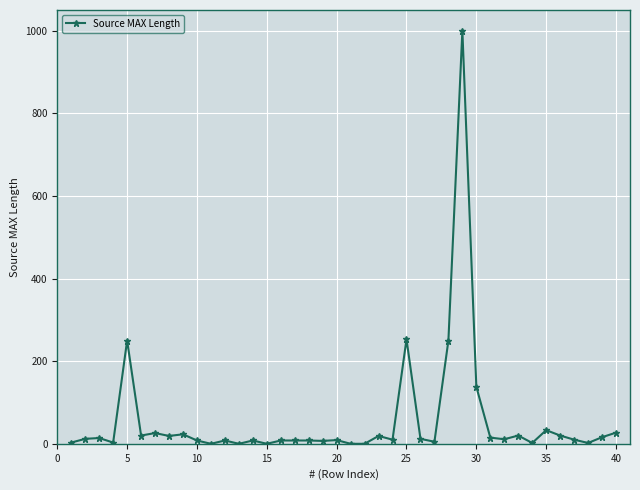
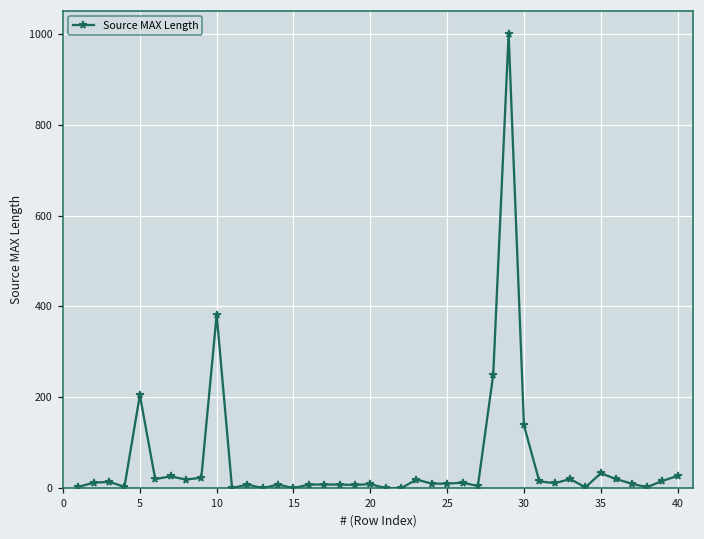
5: 250 -> 210
10: 10 -> 380
25: 250 -> 10
